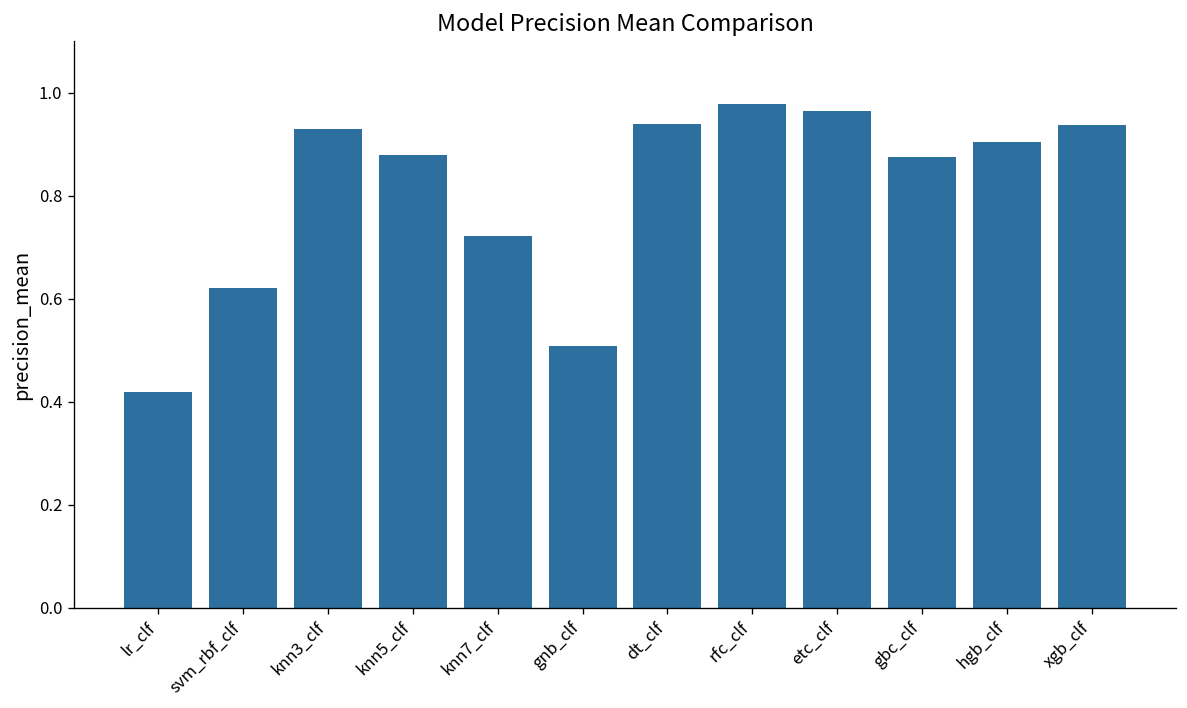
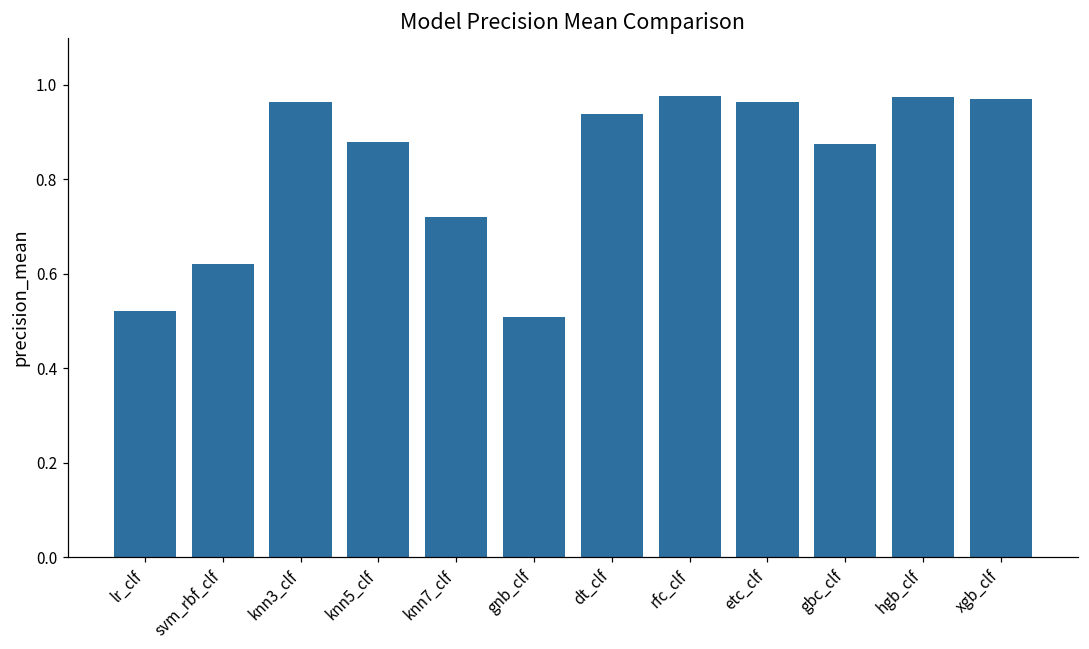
lr_clf: 0.42 -> 0.52
knn3_clf: 0.93 -> 0.96
hgb_clf: 0.90 -> 0.97
xgb_clf: 0.94 -> 0.97
